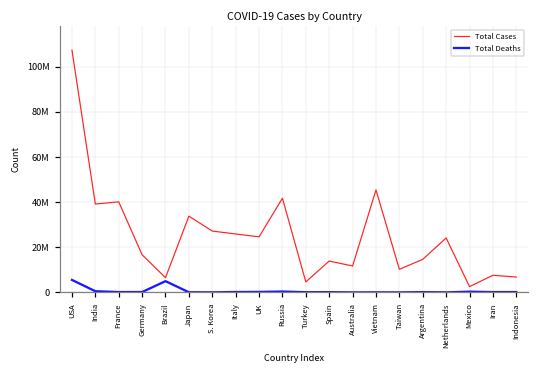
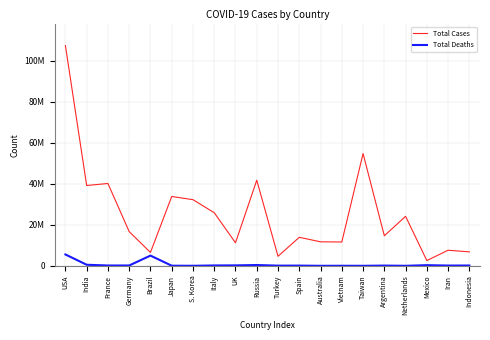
Total Cases, S. Korea: 27000000 -> 32000000
Total Cases, UK: 25000000 -> 11000000
Total Cases, Vietnam: 45000000 -> 12000000
Total Cases, Taiwan: 10000000 -> 55000000
